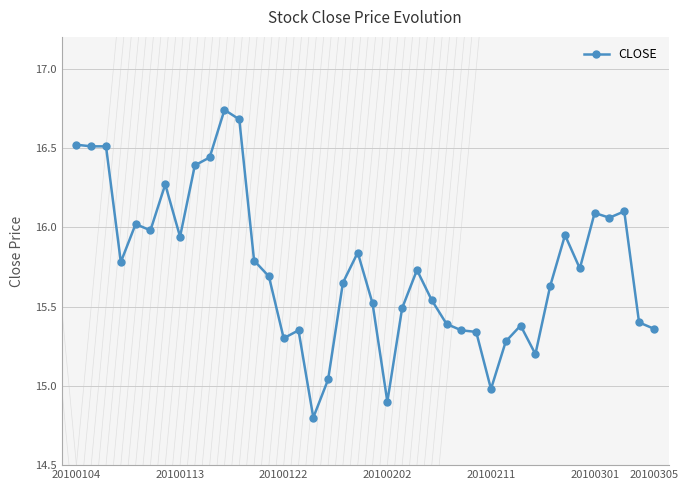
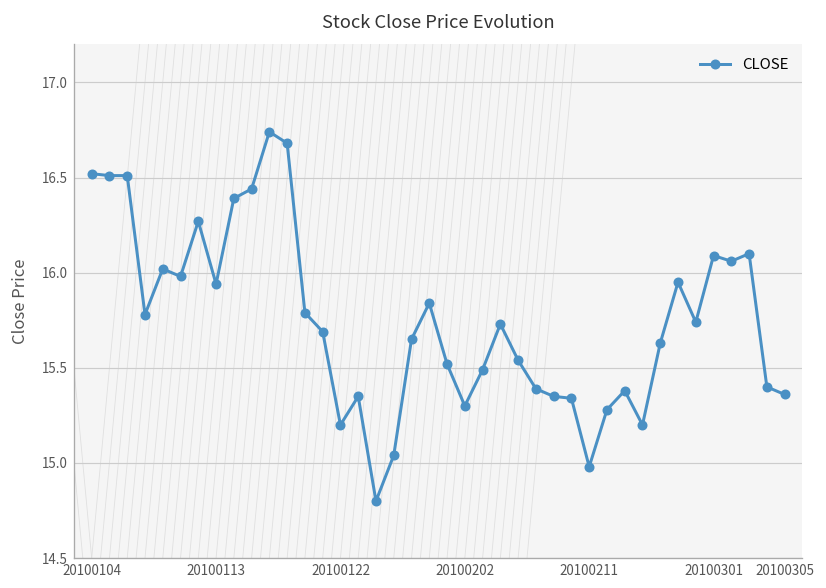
20100122: 15.3 -> 15.2
20100202: 14.9 -> 15.3
